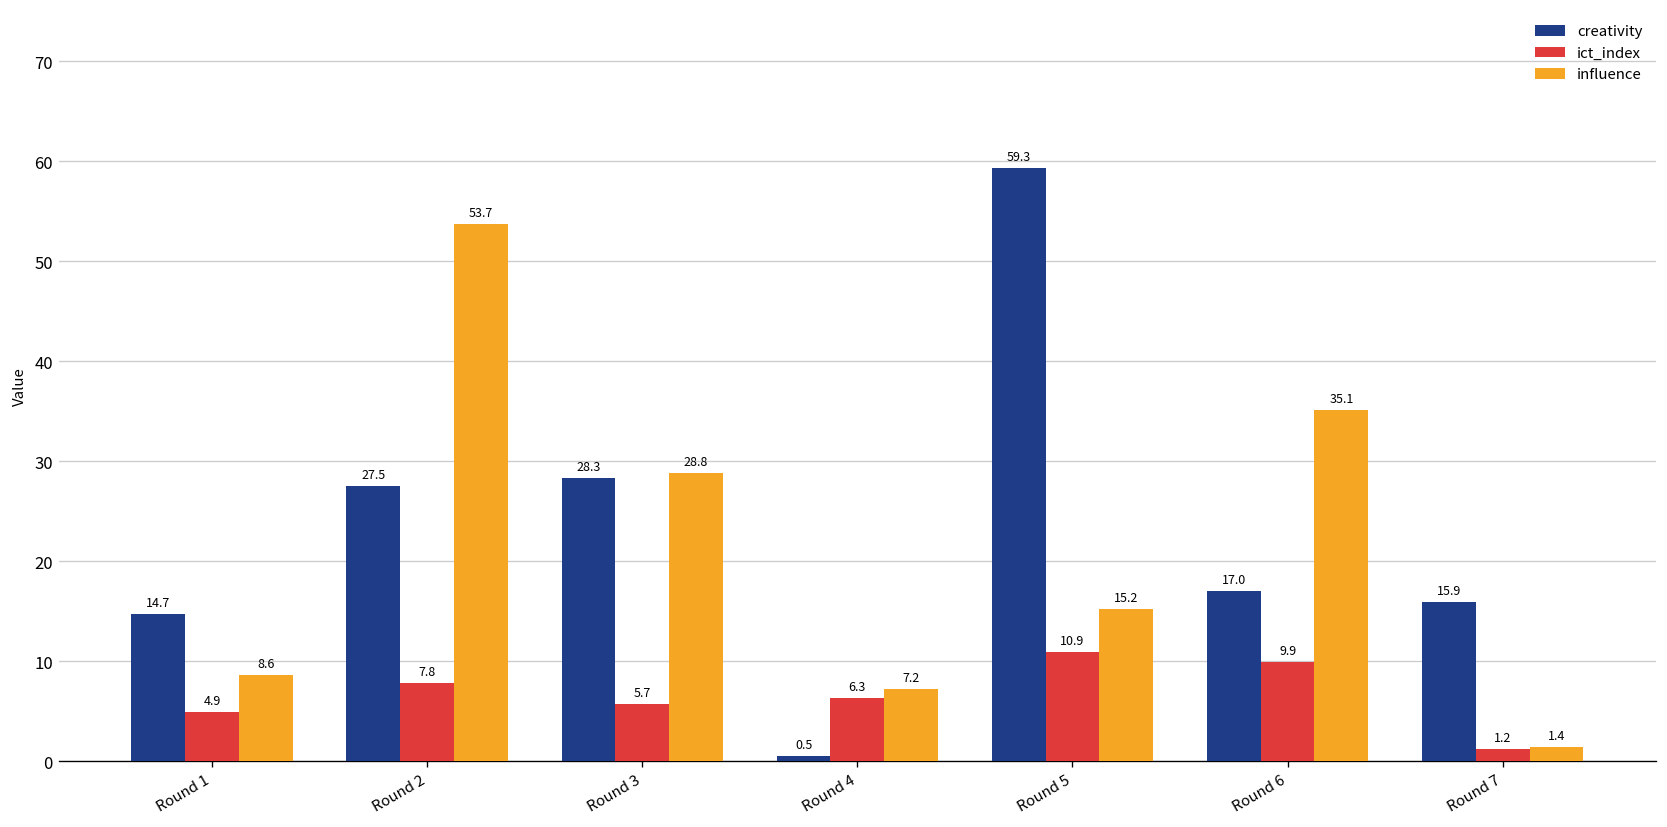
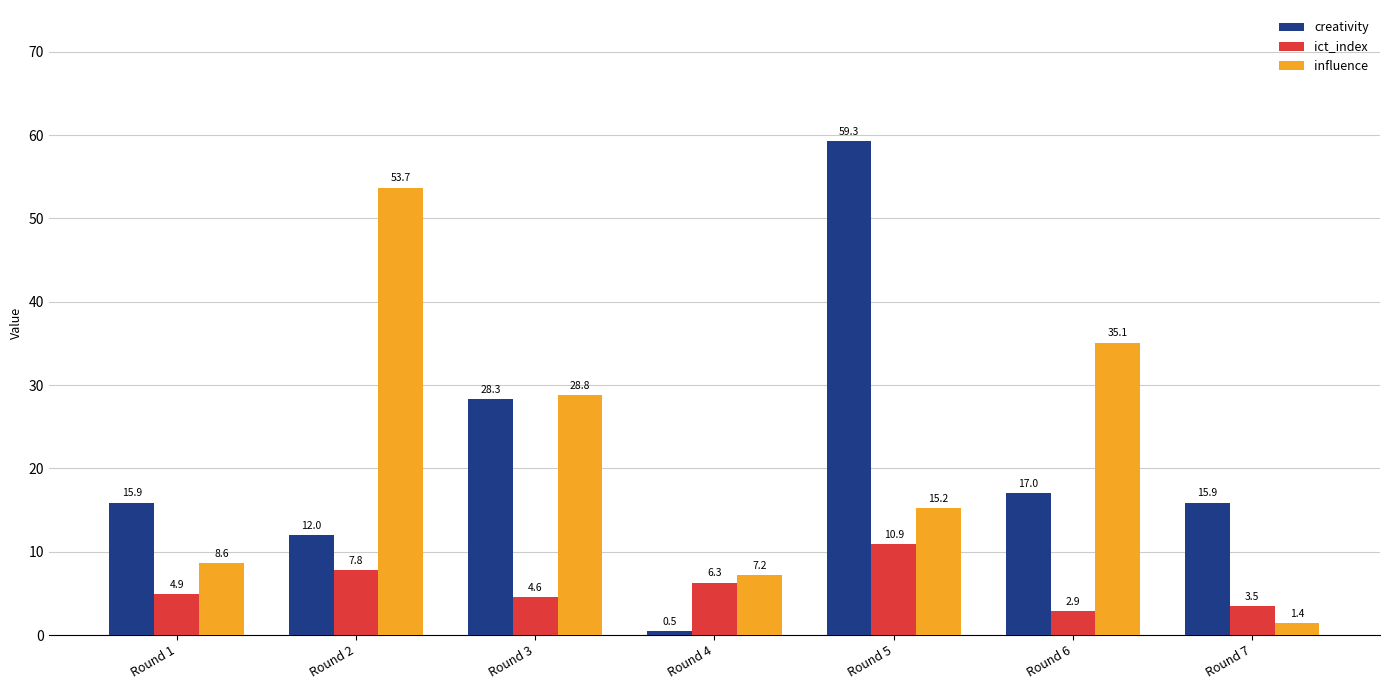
creativity, Round 1: 14.7 -> 15.9
creativity, Round 2: 27.5 -> 12.0
ict_index, Round 3: 5.7 -> 4.6
ict_index, Round 6: 9.9 -> 2.9
ict_index, Round 7: 1.2 -> 3.5
